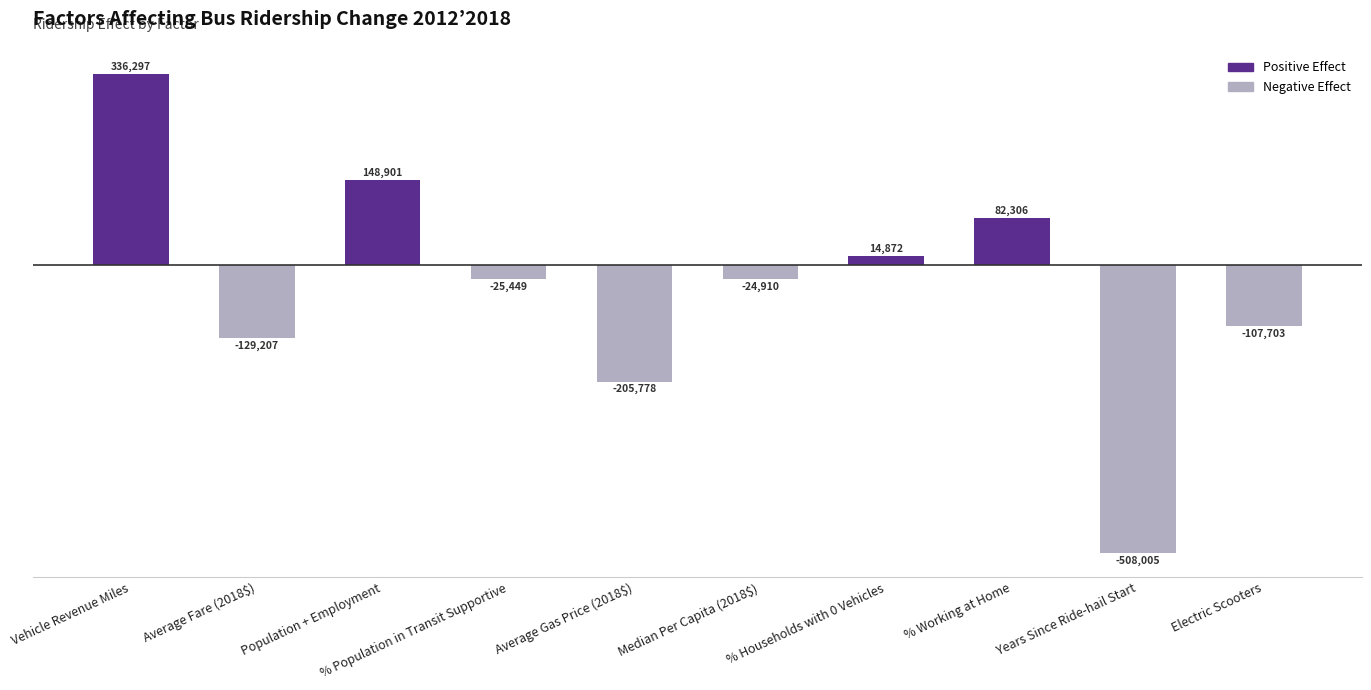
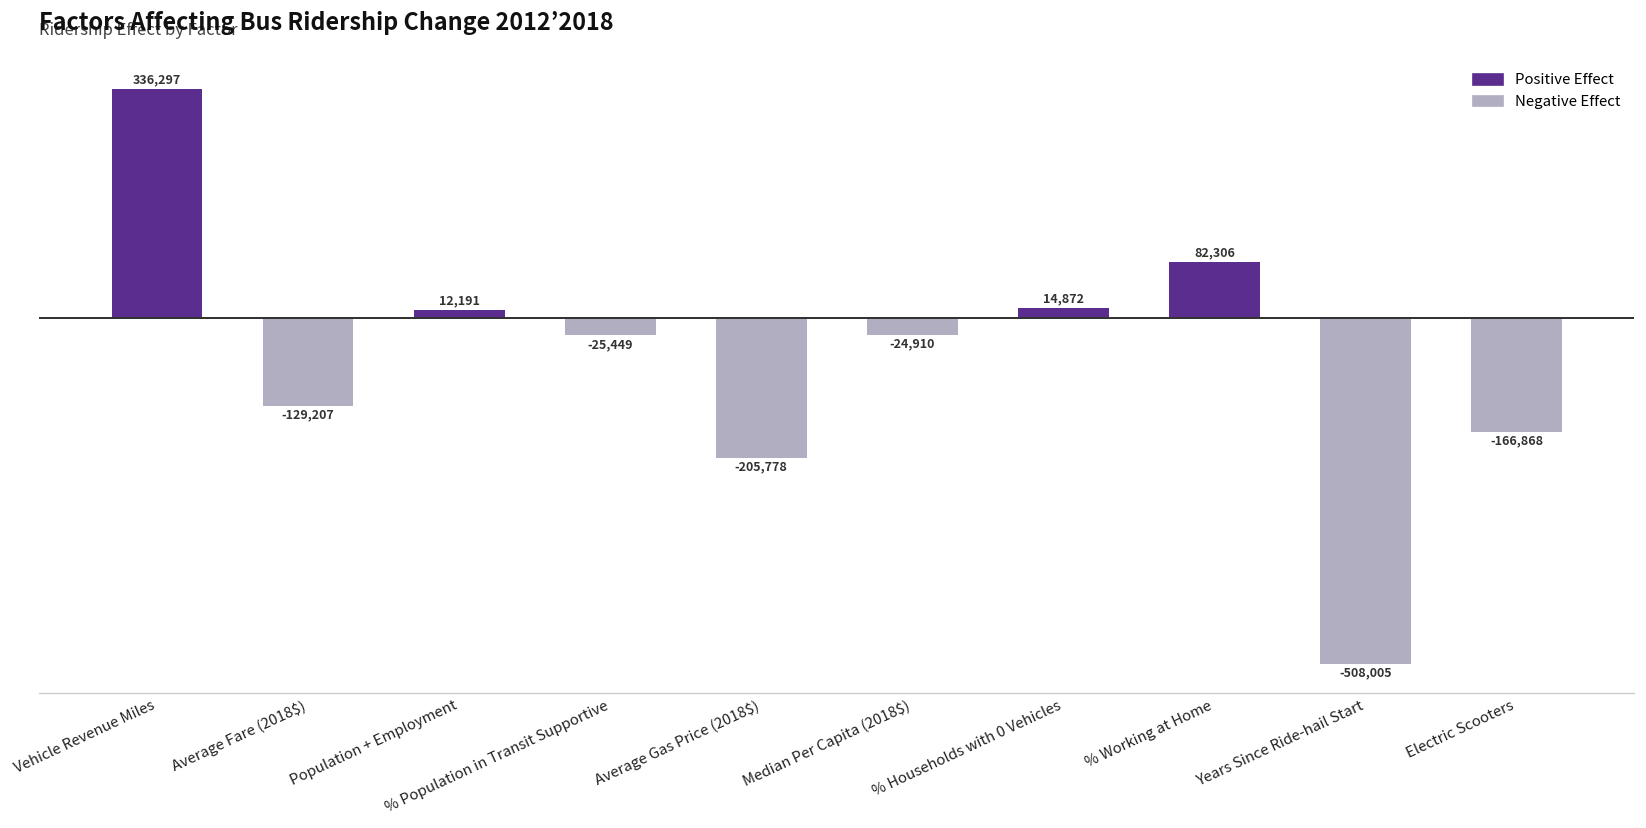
Positive Effect, Population + Employment: 148,901 -> 12,191
Negative Effect, Electric Scooters: -107,703 -> -166,868
